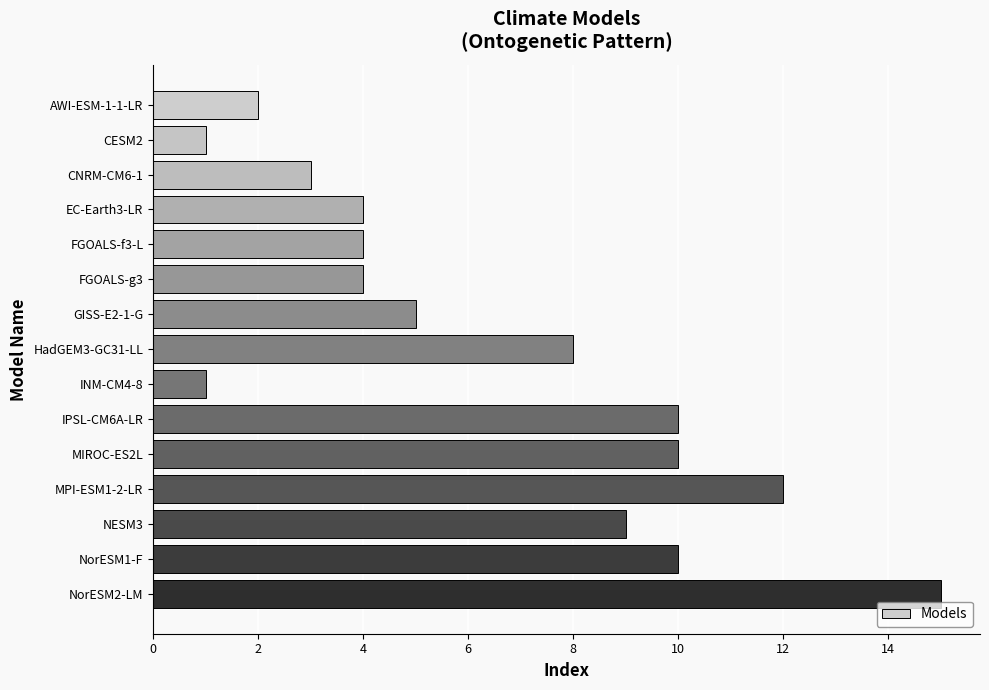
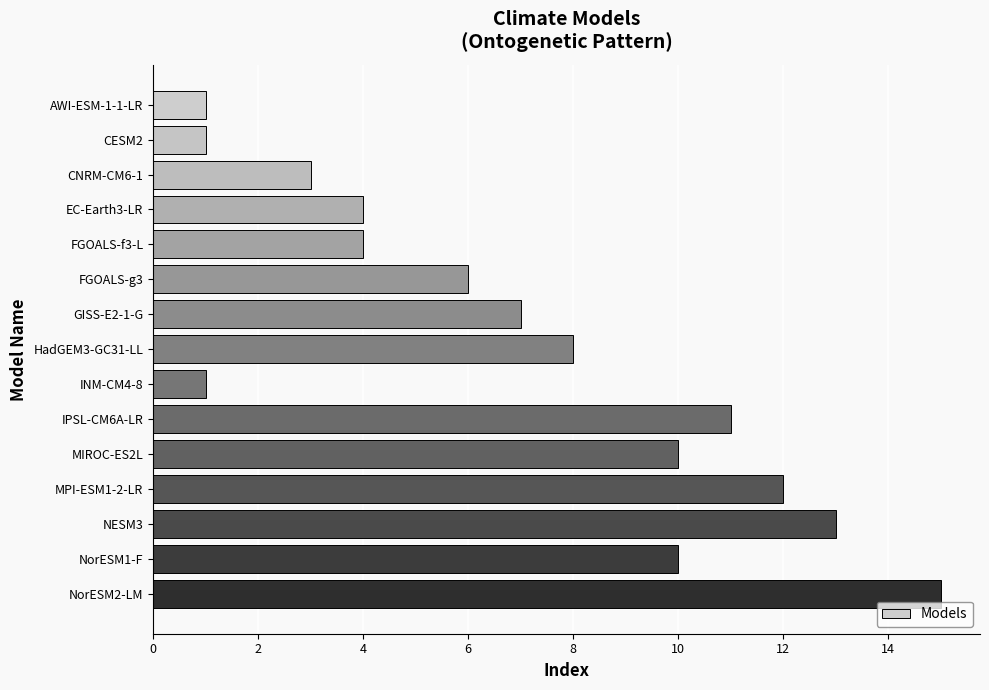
AWI-ESM-1-1-LR: 2 -> 1
FGOALS-g3: 4 -> 6
GISS-E2-1-G: 5 -> 7
IPSL-CM6A-LR: 10 -> 11
NESM3: 9 -> 13
